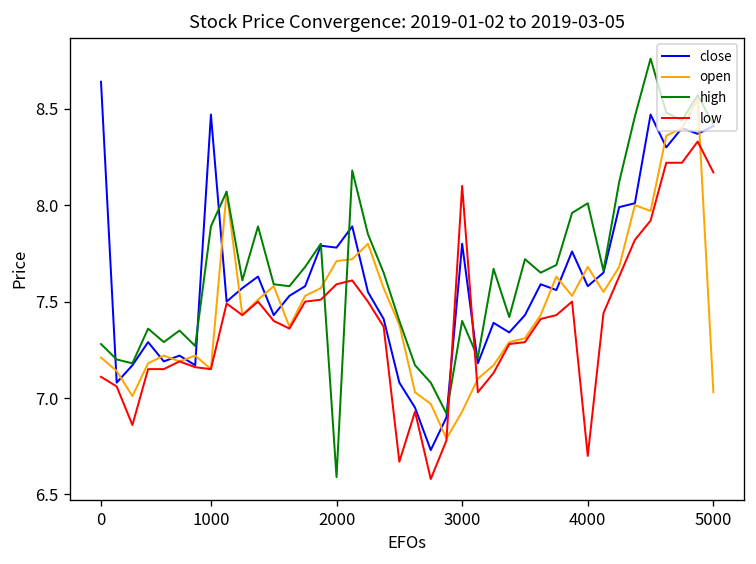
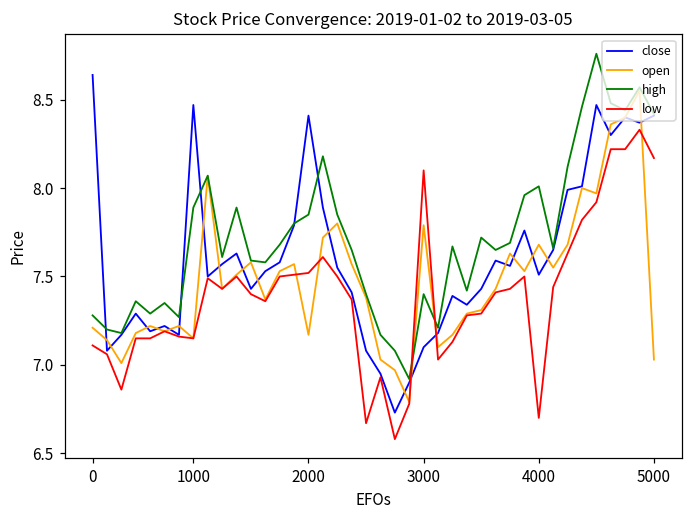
close, 2000: 7.78 -> 8.41
open, 2000: 7.71 -> 7.17
high, 2000: 6.59 -> 7.85
low, 2000: 7.59 -> 7.52
close, 3000: 7.8 -> 7.1
open, 3000: 6.93 -> 7.79
close, 4000: 7.58 -> 7.51
